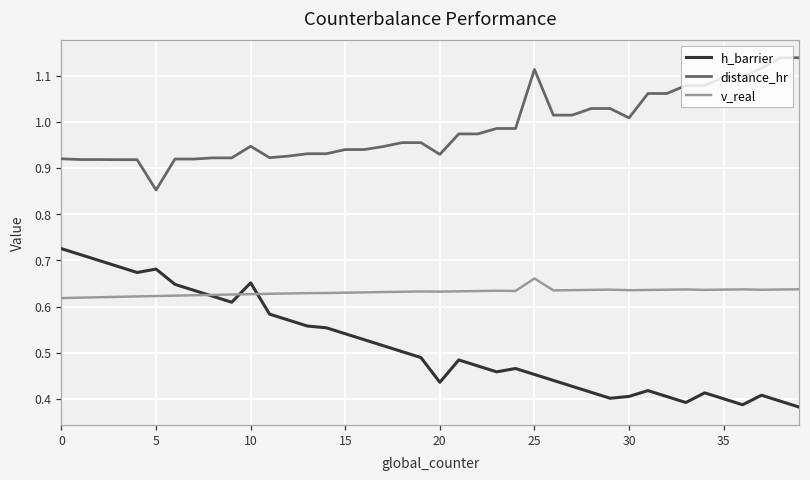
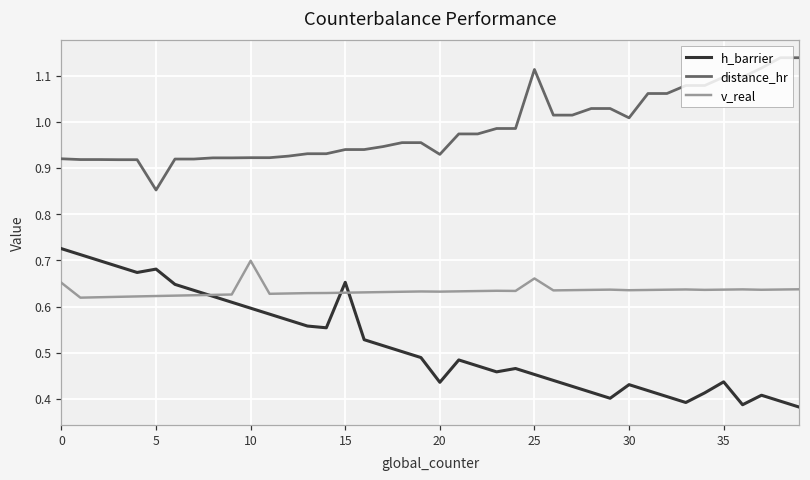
v_real, 0: 0.62 -> 0.65
h_barrier, 10: 0.65 -> 0.60
distance_hr, 10: 0.95 -> 0.92
v_real, 10: 0.63 -> 0.70
h_barrier, 15: 0.54 -> 0.65
h_barrier, 30: 0.41 -> 0.43
h_barrier, 35: 0.40 -> 0.44
